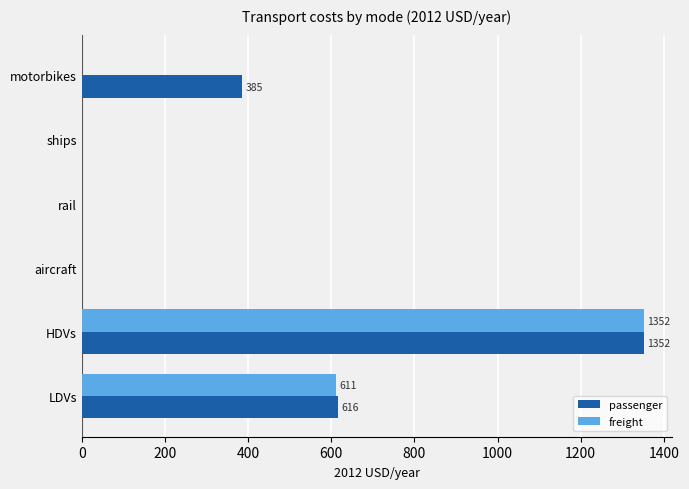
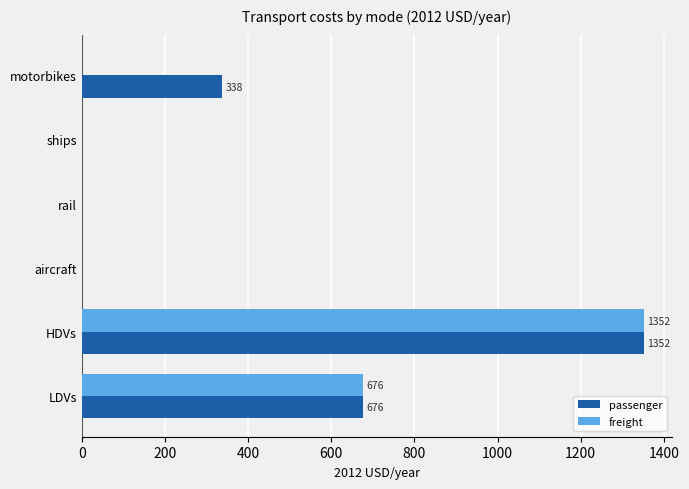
passenger, motorbikes: 385 -> 338
freight, LDVs: 611 -> 676
passenger, LDVs: 616 -> 676
